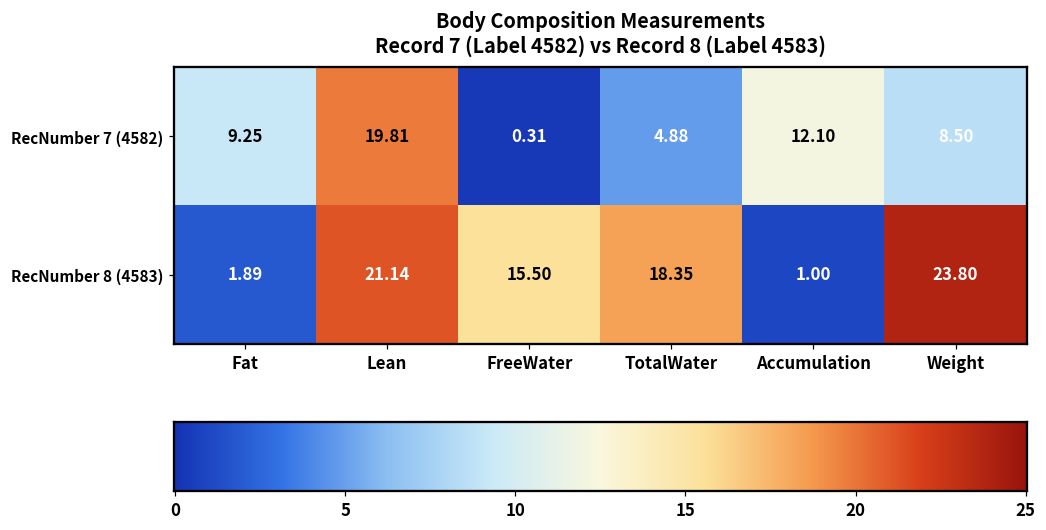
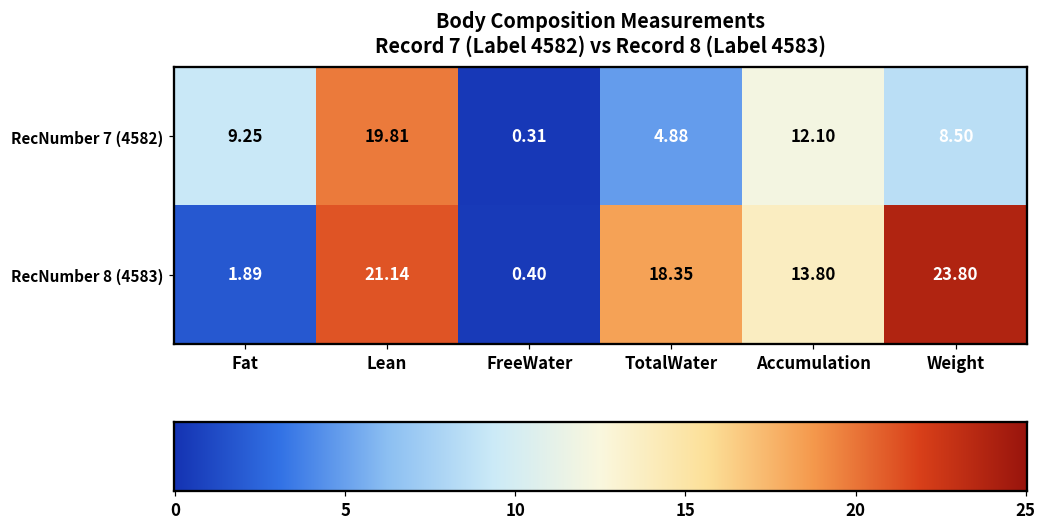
RecNumber 8 (4583), FreeWater: 15.50 -> 0.40
RecNumber 8 (4583), Accumulation: 1.00 -> 13.80
